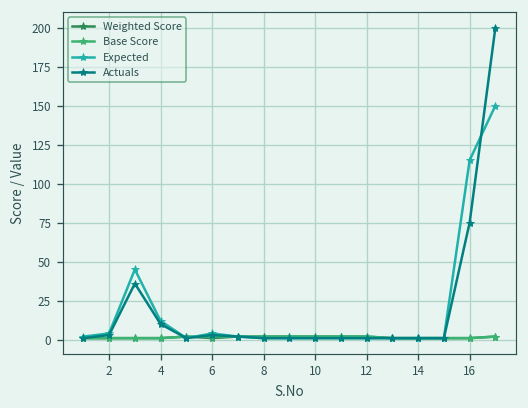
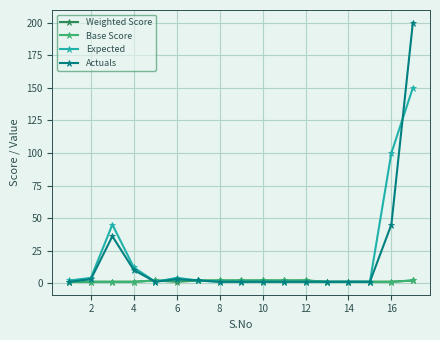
Expected, 16: 115 -> 100
Actuals, 16: 75 -> 45
